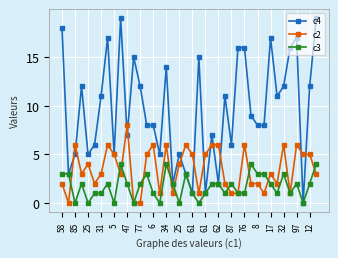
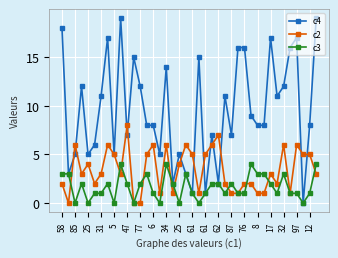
c2, 62: 6 -> 7
c4, 87: 6 -> 7
c2, 76: 6 -> 2
c2, 8: 2 -> 1
c3, 97: 2 -> 1
c4, 12: 12 -> 8
c3, 12: 2 -> 1
